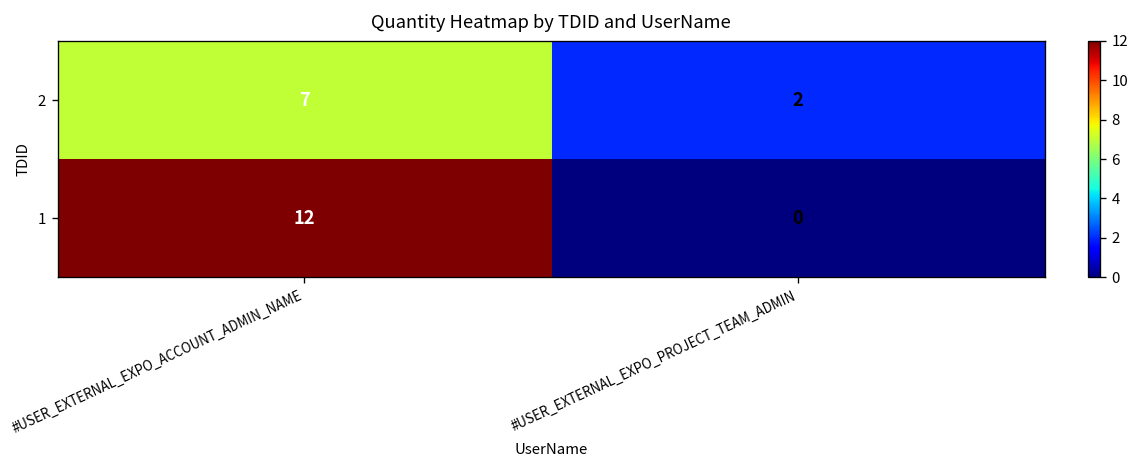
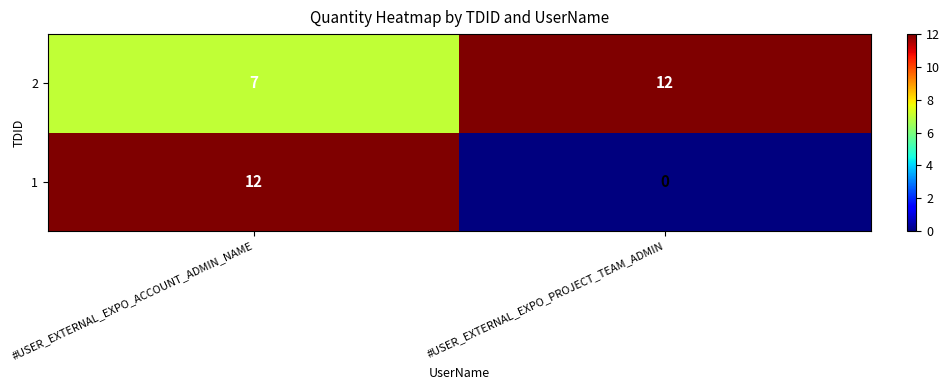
2, #USER_EXTERNAL_EXPO_PROJECT_TEAM_ADMIN: 2 -> 12
